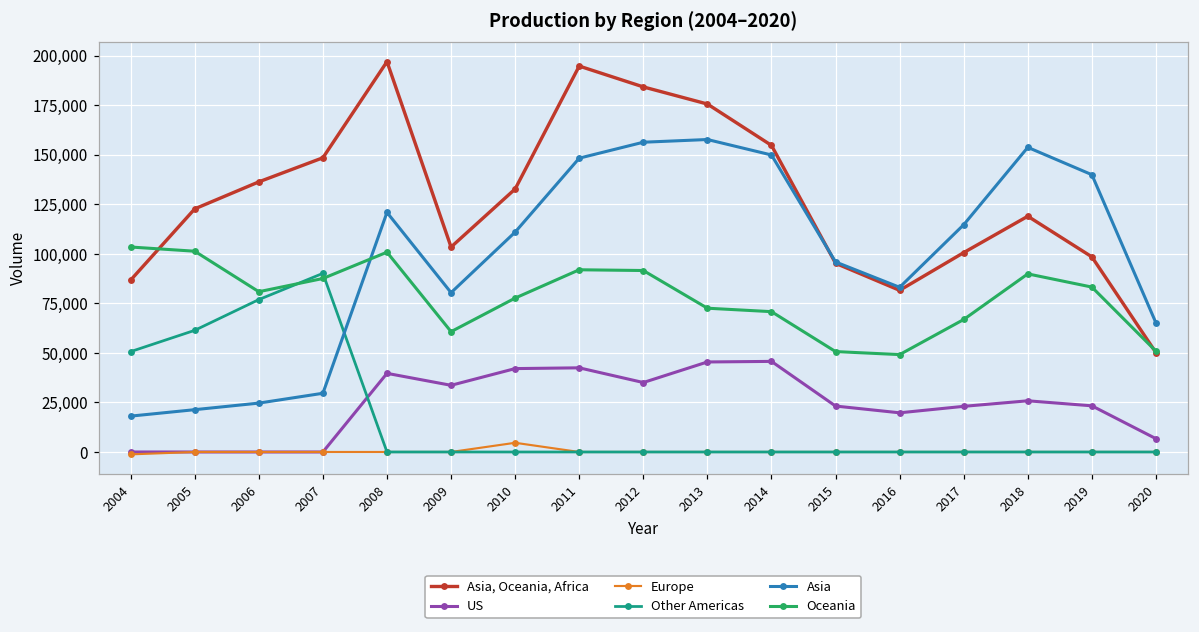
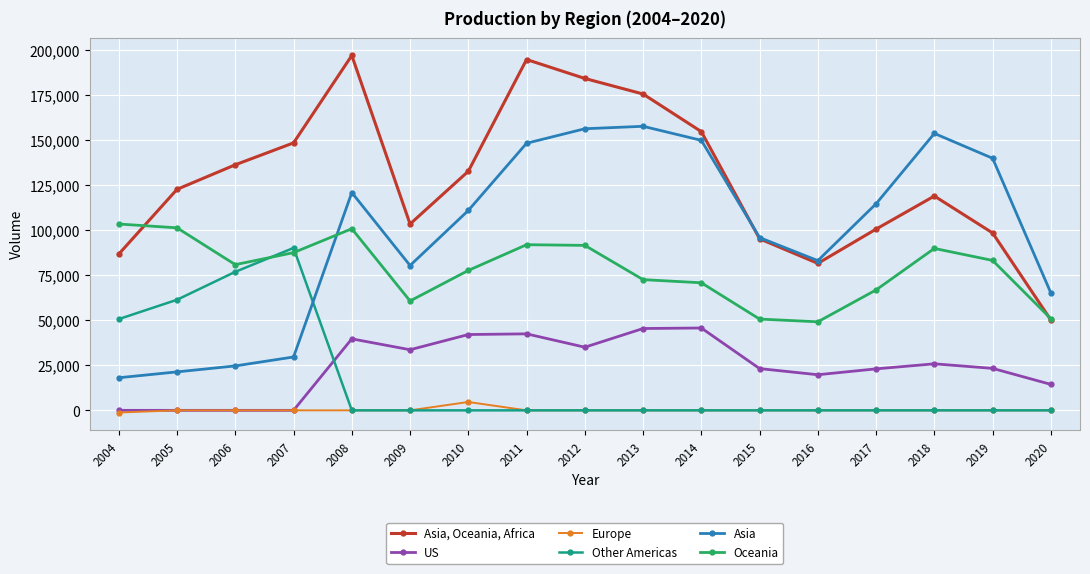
US, 2020: 7,000 -> 14,000
